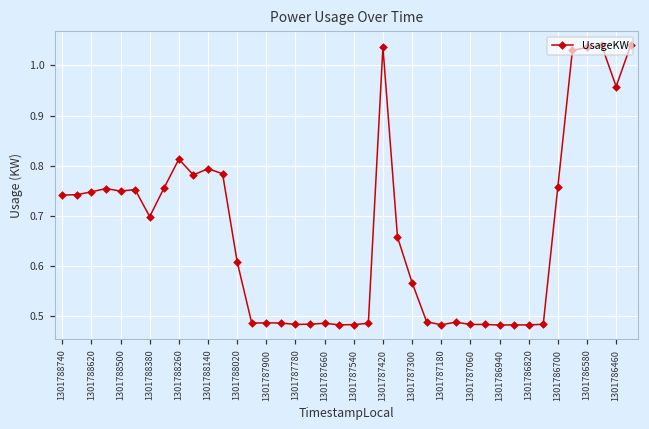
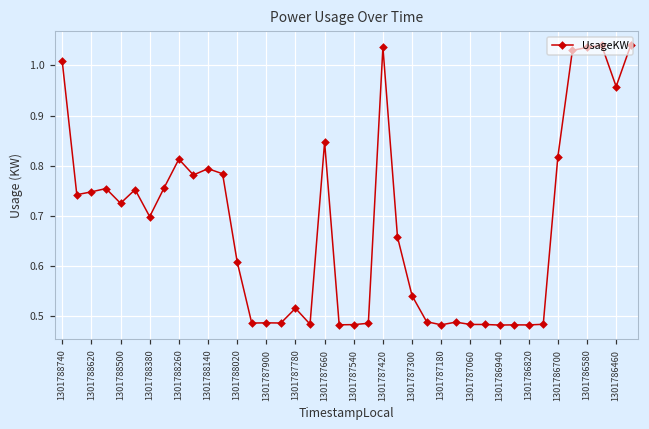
1301788740: 0.74 -> 1.01
1301788500: 0.75 -> 0.73
1301787780: 0.48 -> 0.52
1301787660: 0.49 -> 0.85
1301787300: 0.57 -> 0.54
1301786700: 0.76 -> 0.82
